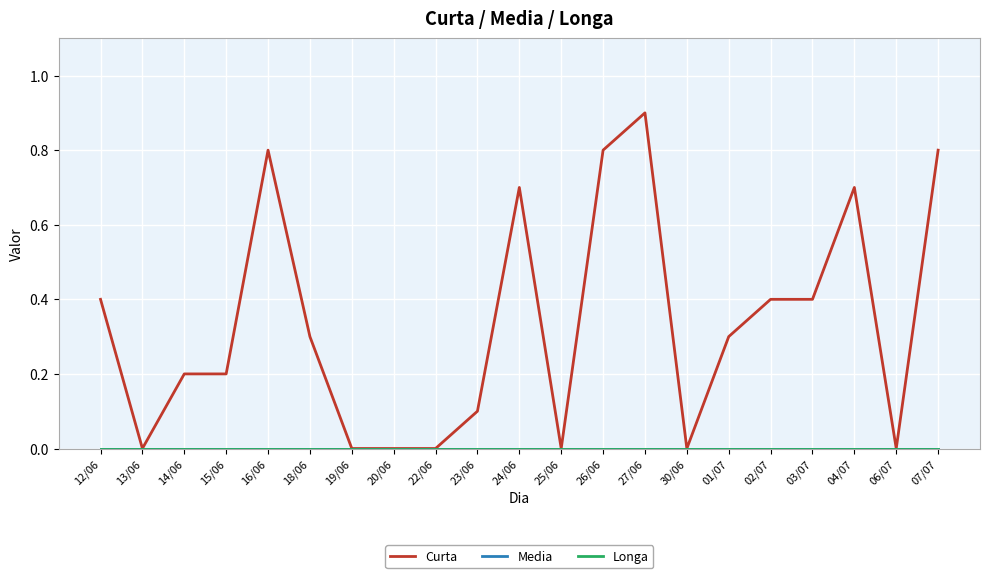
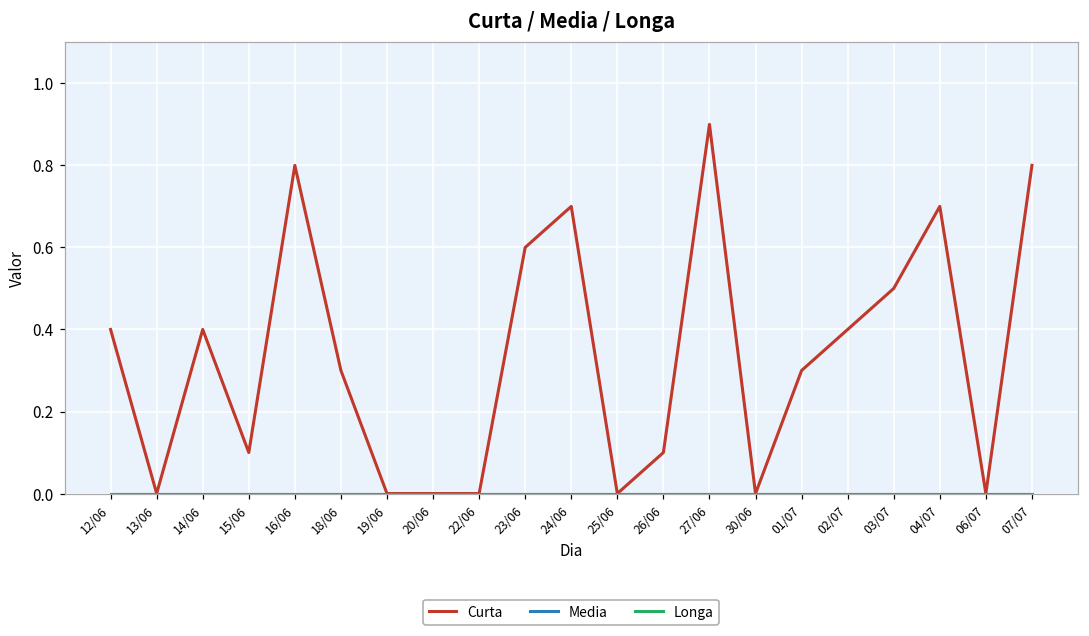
Curta, 14/06: 0.2 -> 0.4
Curta, 15/06: 0.2 -> 0.1
Curta, 23/06: 0.1 -> 0.6
Curta, 26/06: 0.8 -> 0.1
Curta, 03/07: 0.4 -> 0.5
